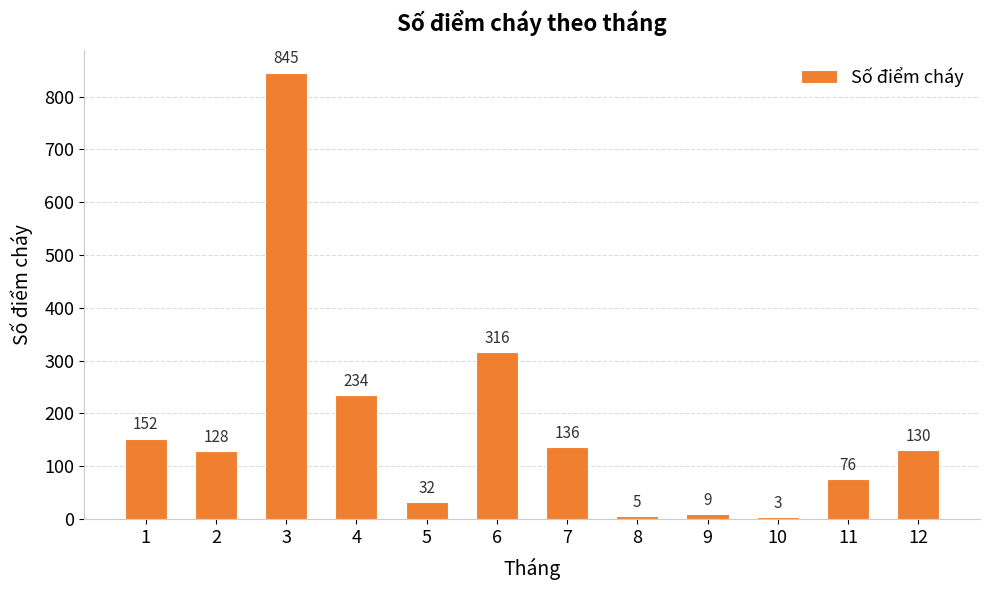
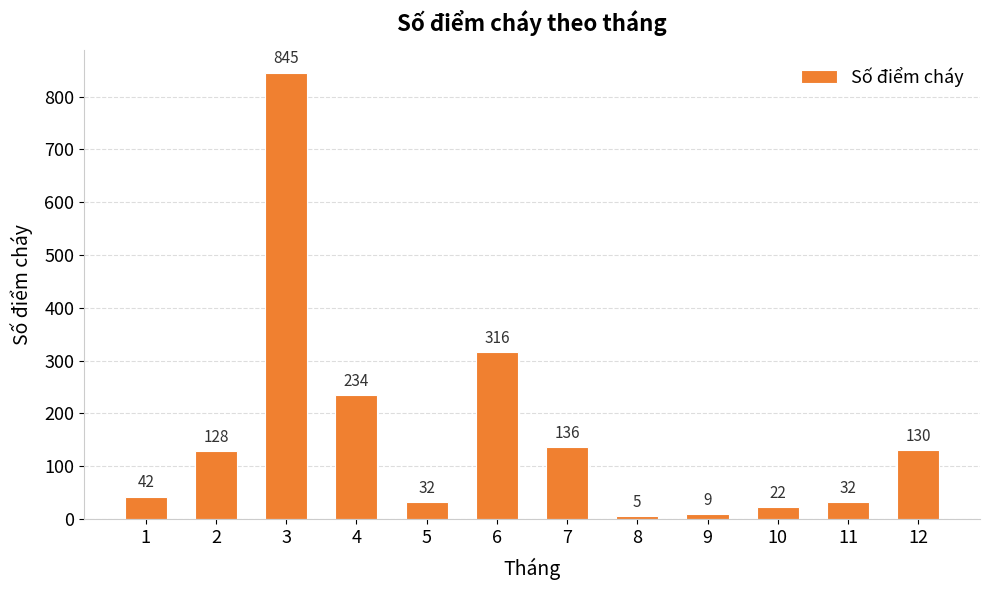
1: 152 -> 42
10: 3 -> 22
11: 76 -> 32
